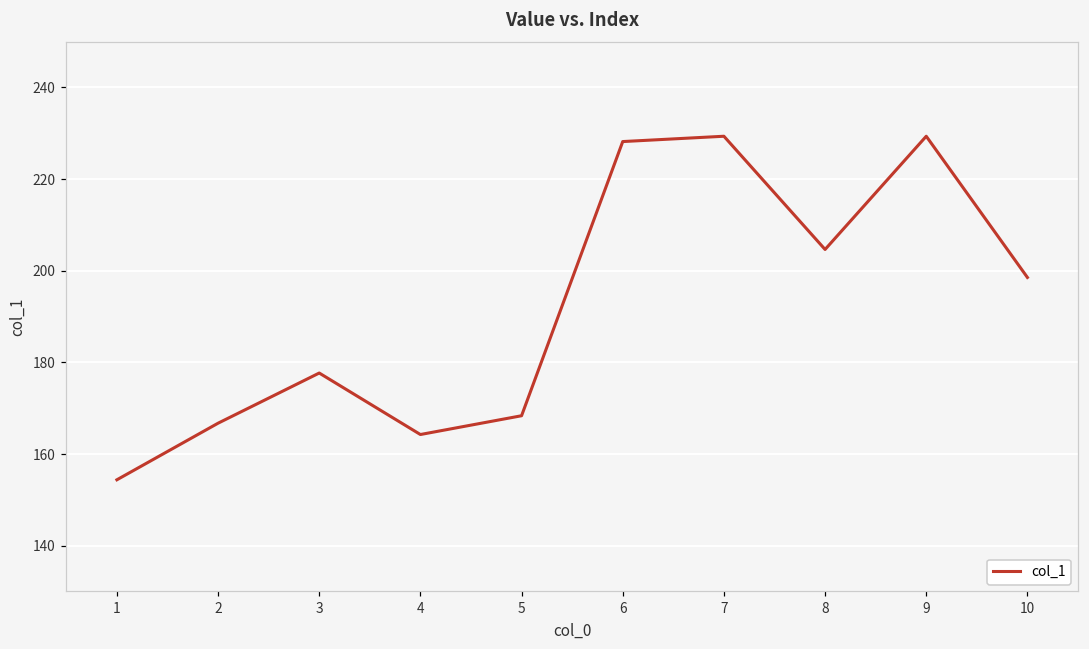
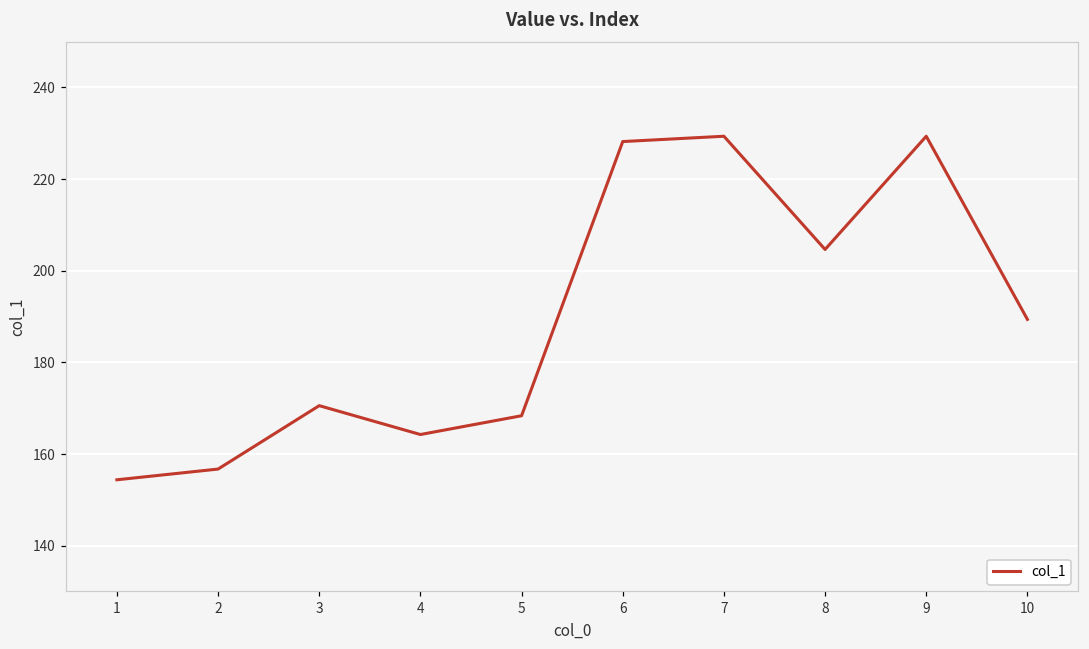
2: 167 -> 157
3: 178 -> 171
10: 199 -> 189
